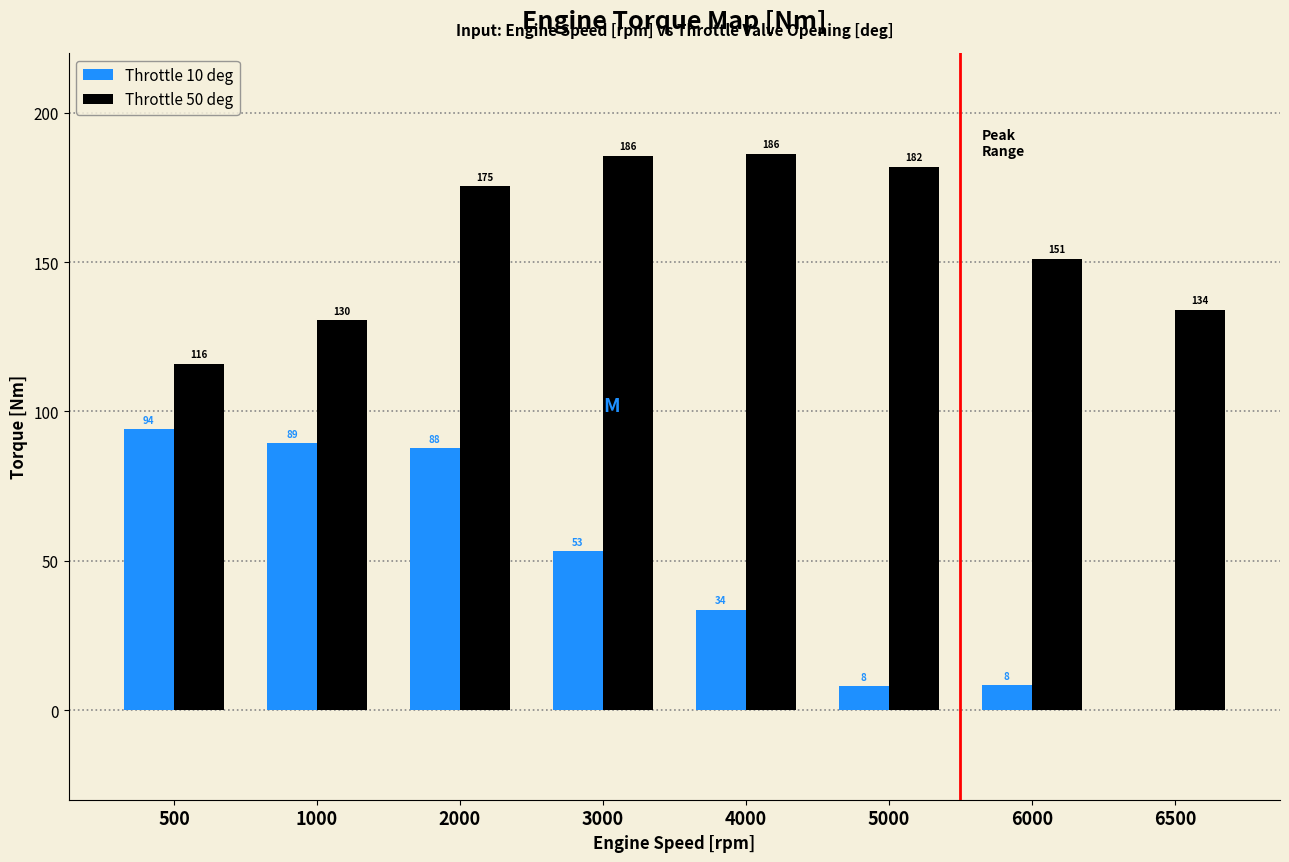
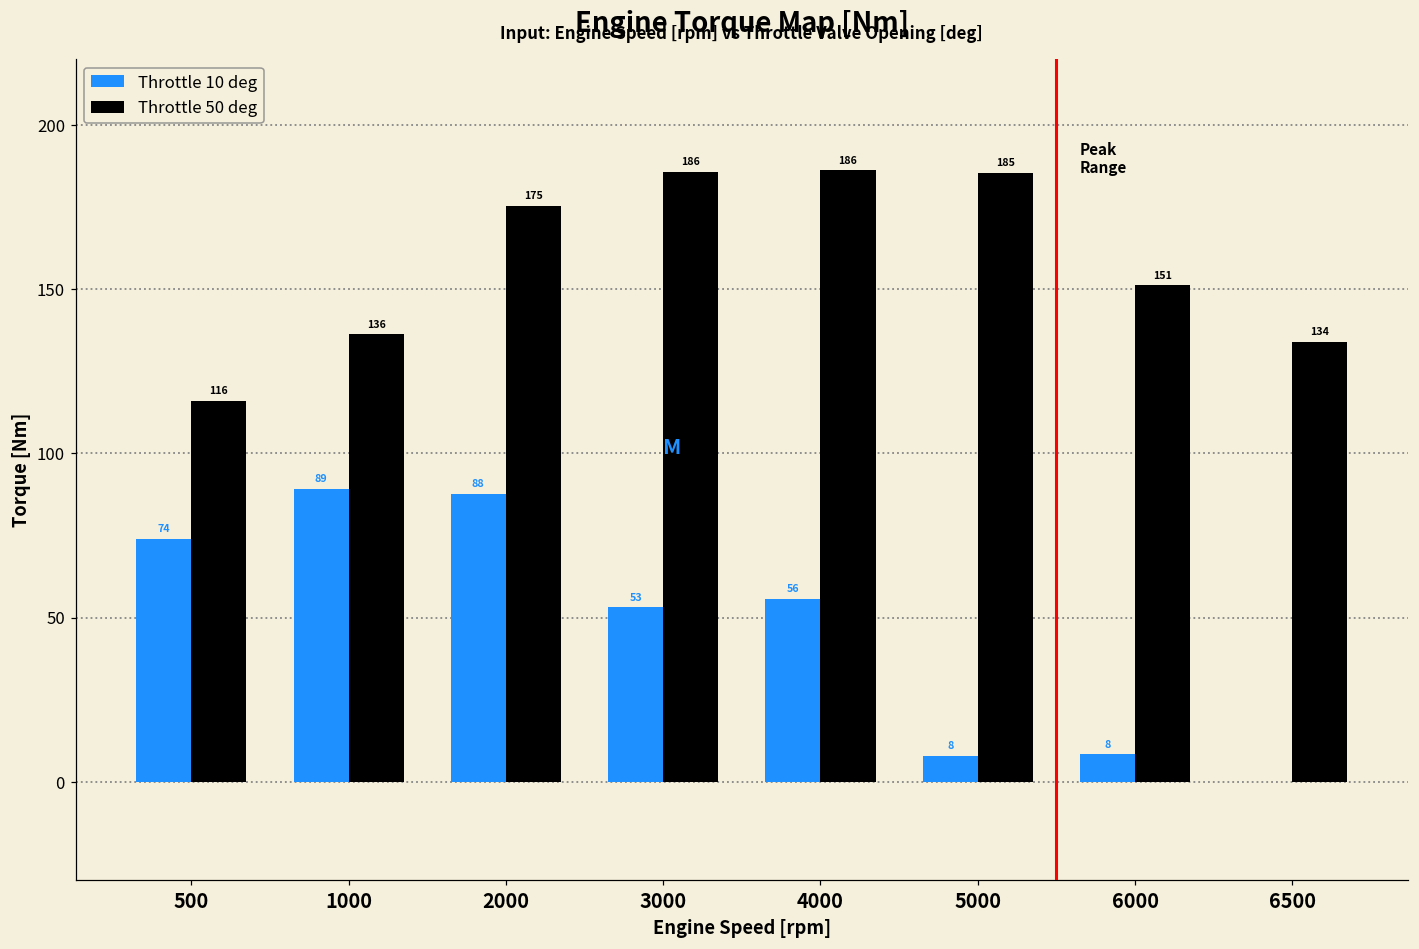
Throttle 10 deg, 500: 94 -> 74
Throttle 50 deg, 1000: 130 -> 136
Throttle 10 deg, 4000: 34 -> 56
Throttle 50 deg, 5000: 182 -> 185
